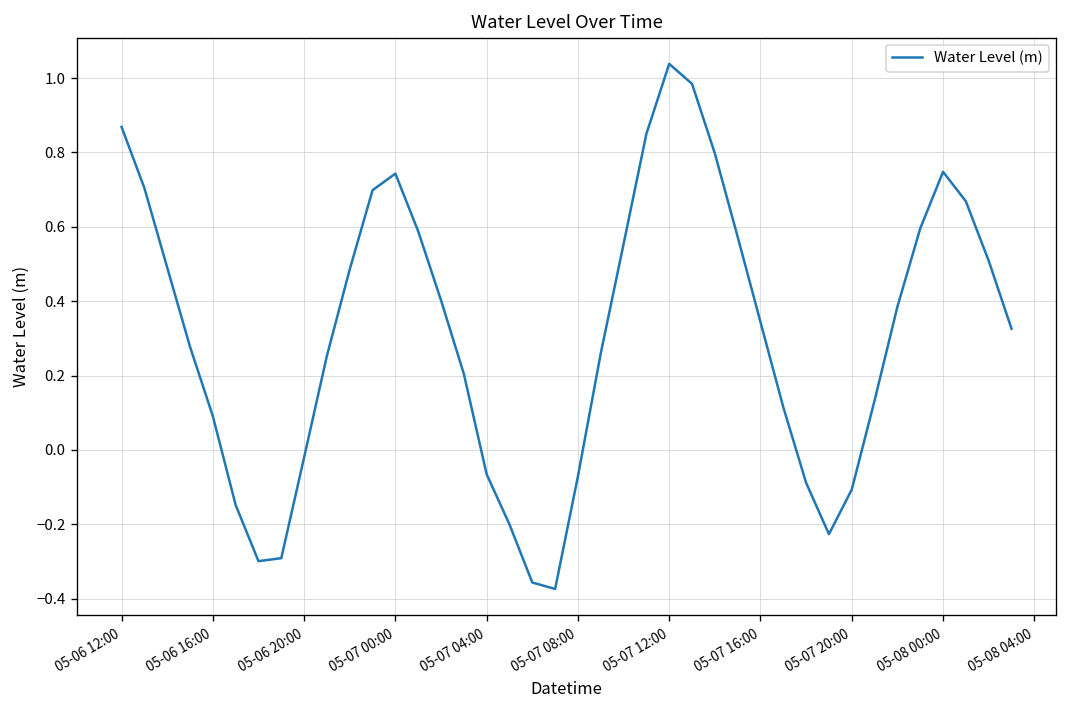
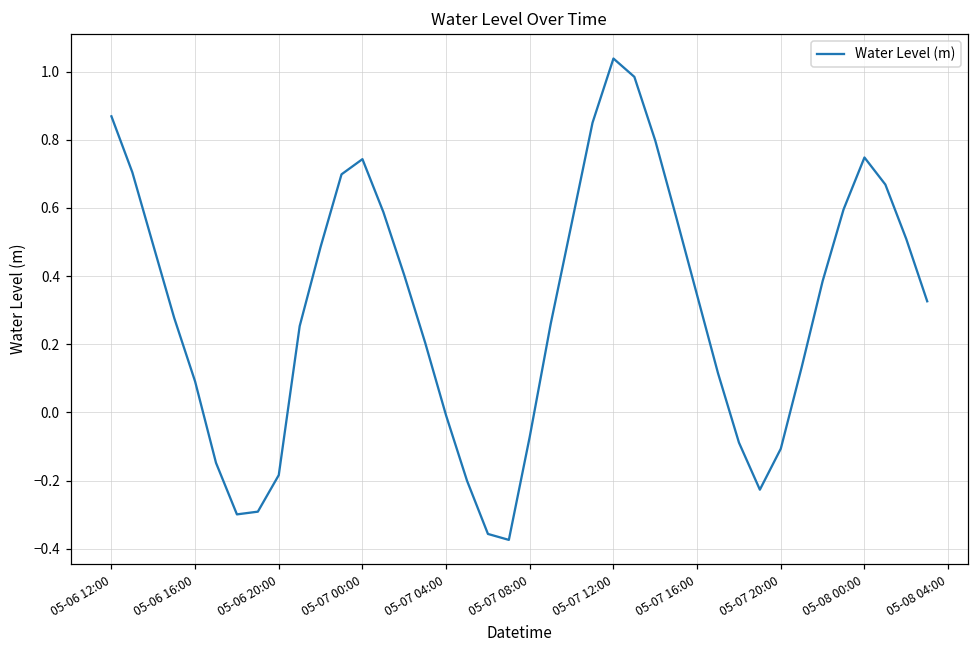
05-06 20:00: -0.02 -> -0.18
05-07 04:00: -0.07 -> -0.01
